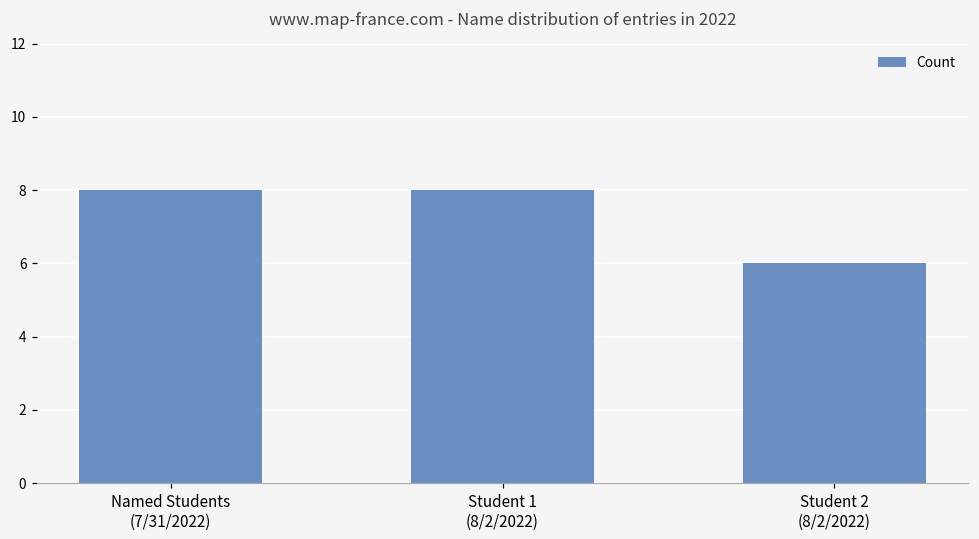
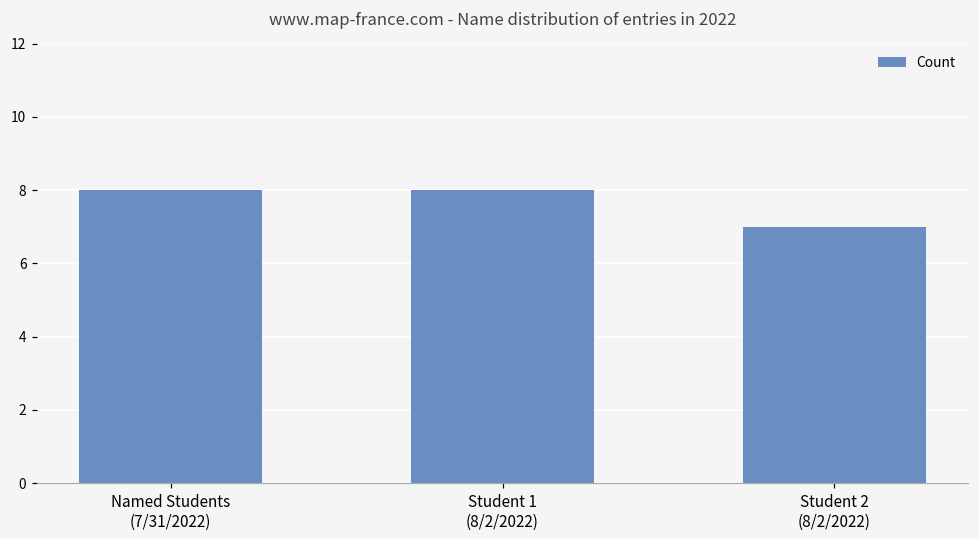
Student 2 (8/2/2022): 6 -> 7
